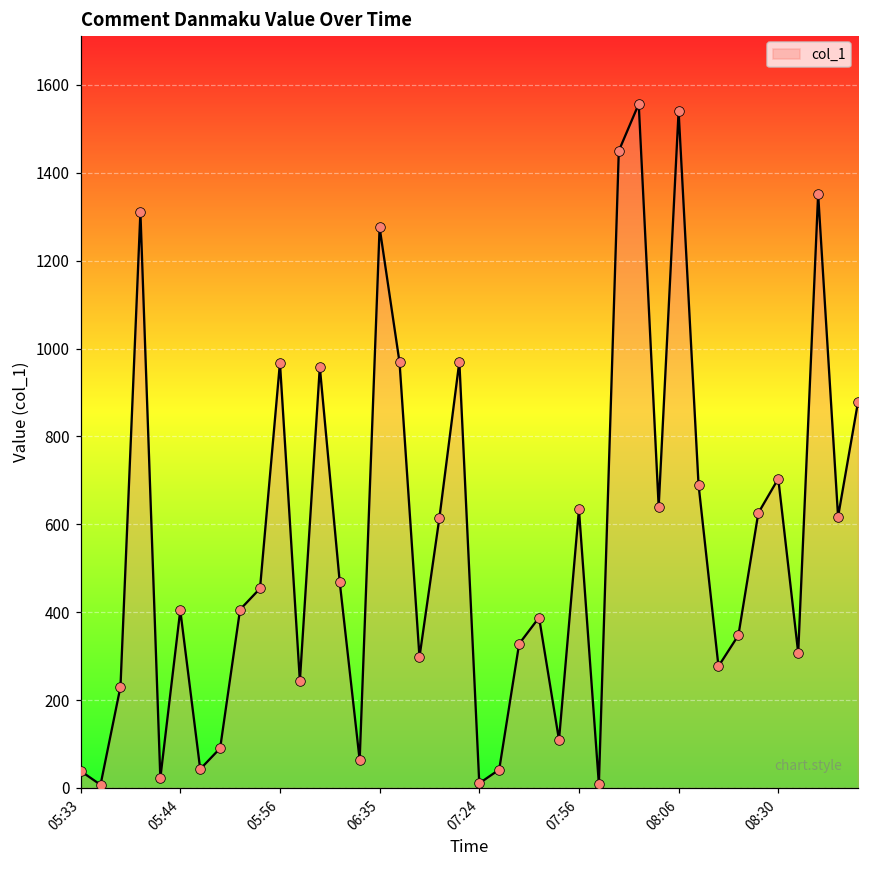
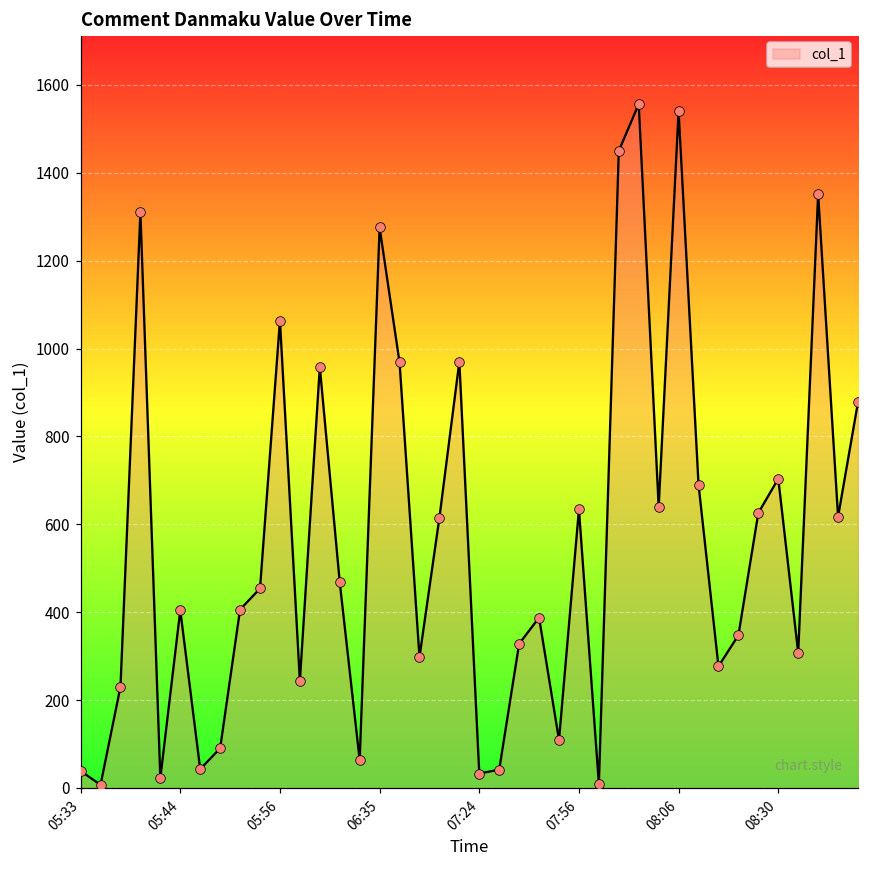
05:56: 970 -> 1060
07:24: 10 -> 30
